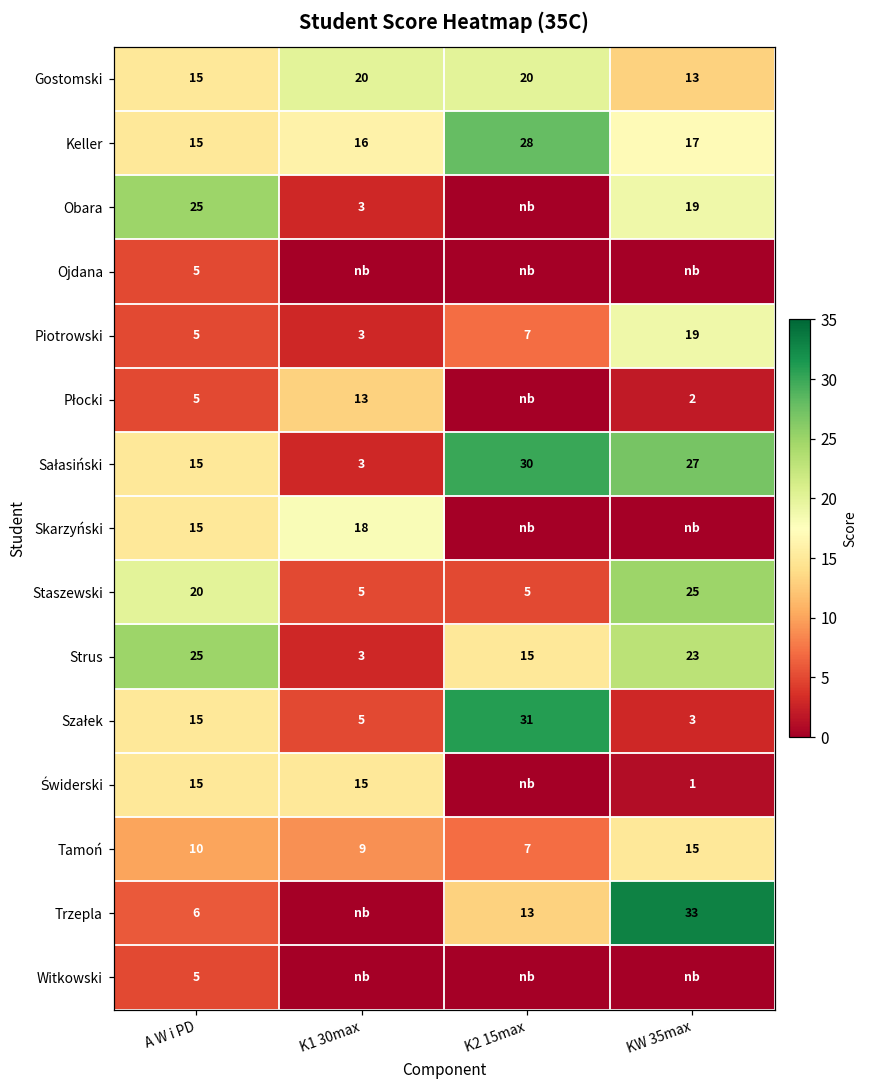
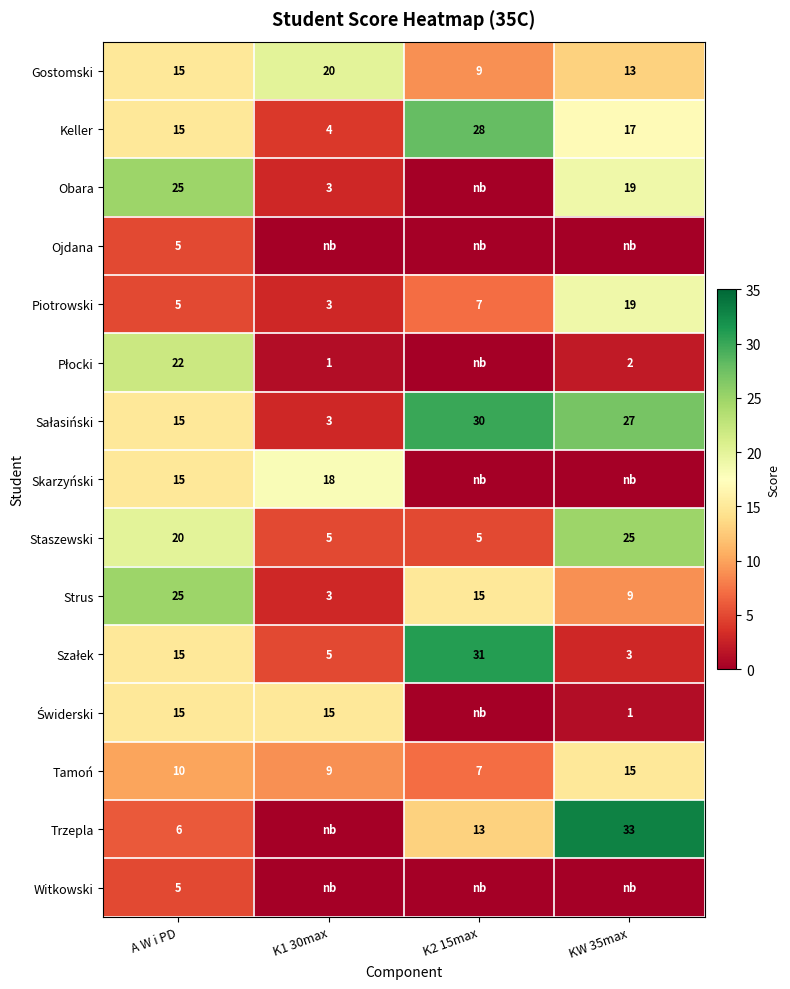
Gostomski, K2 15max: 20 -> 9
Keller, K1 30max: 16 -> 4
Płocki, A W i PD: 5 -> 22
Płocki, K1 30max: 13 -> 1
Strus, KW 35max: 23 -> 9
